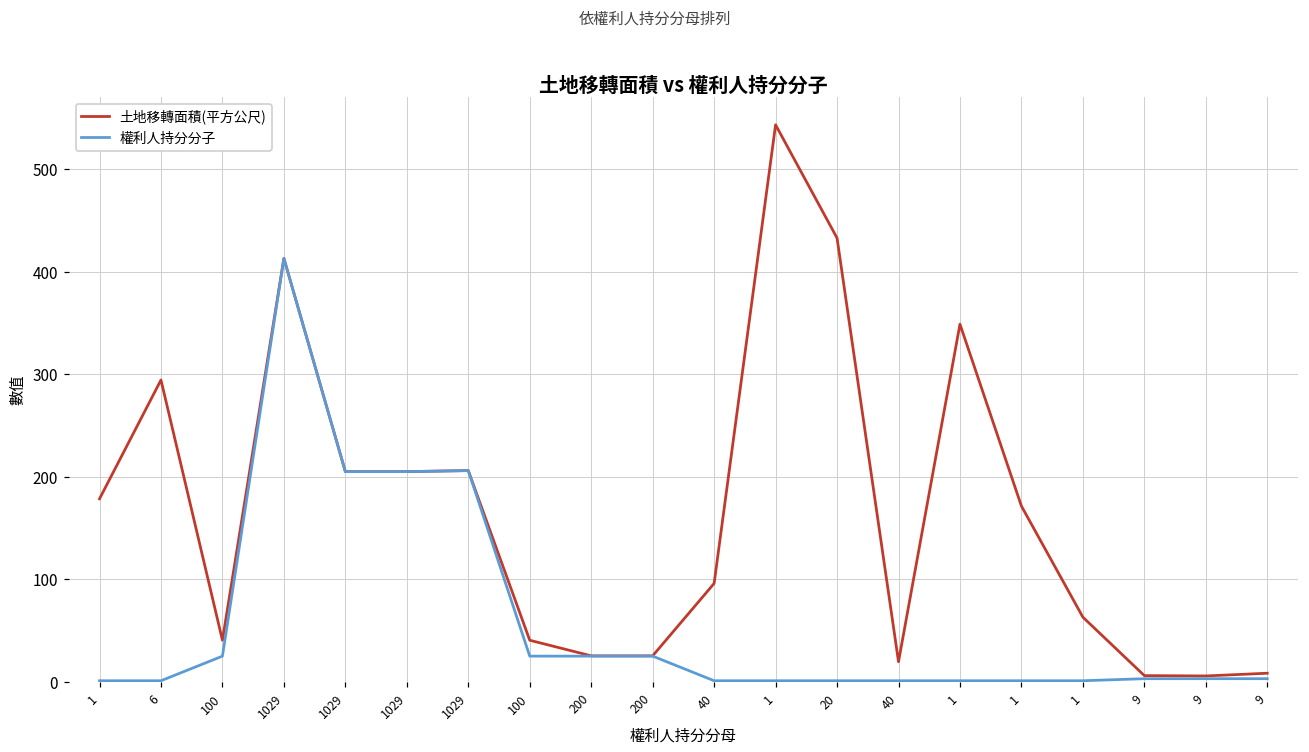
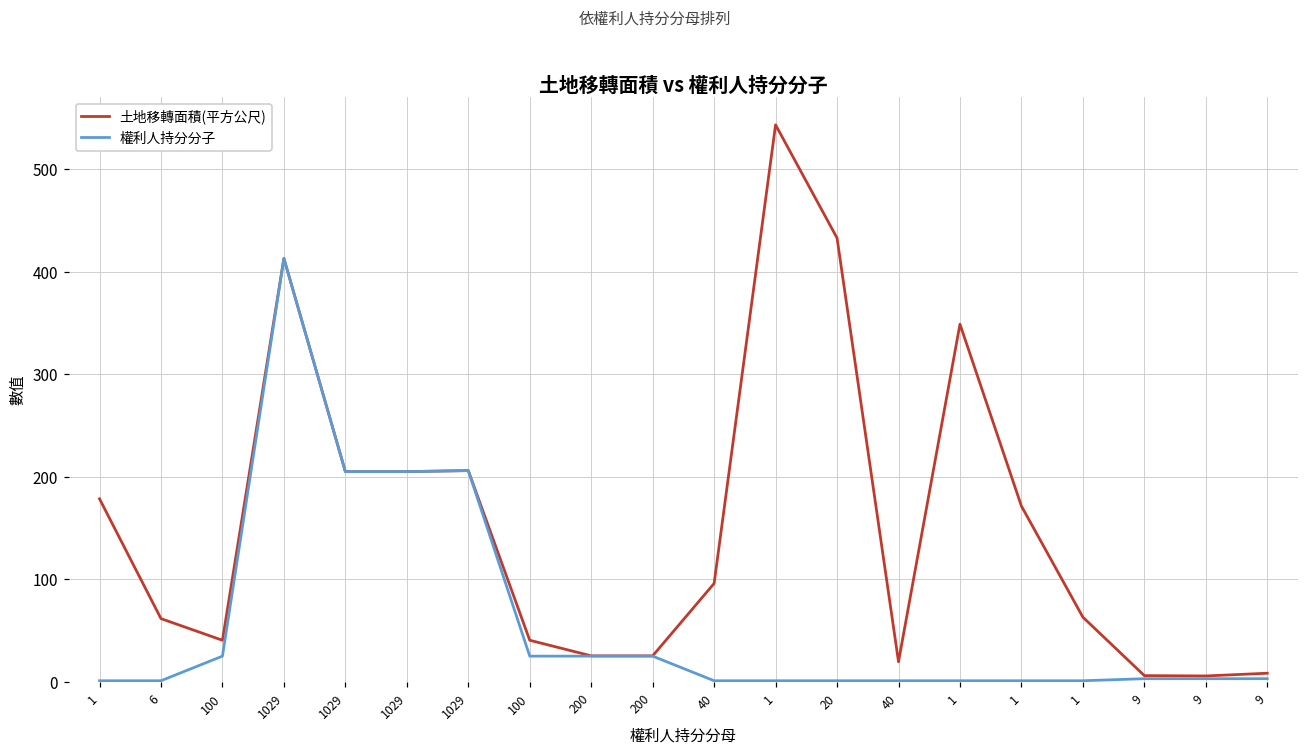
土地移轉面積(平方公尺), 6: 290 -> 60
